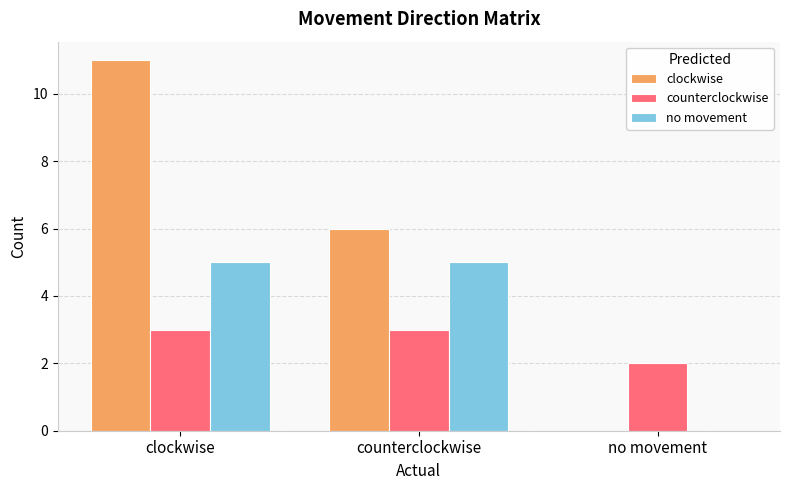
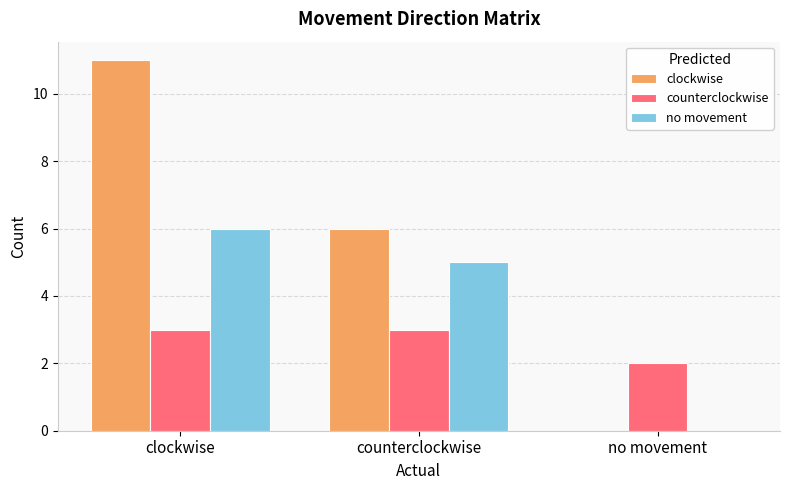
no movement, clockwise: 5 -> 6
